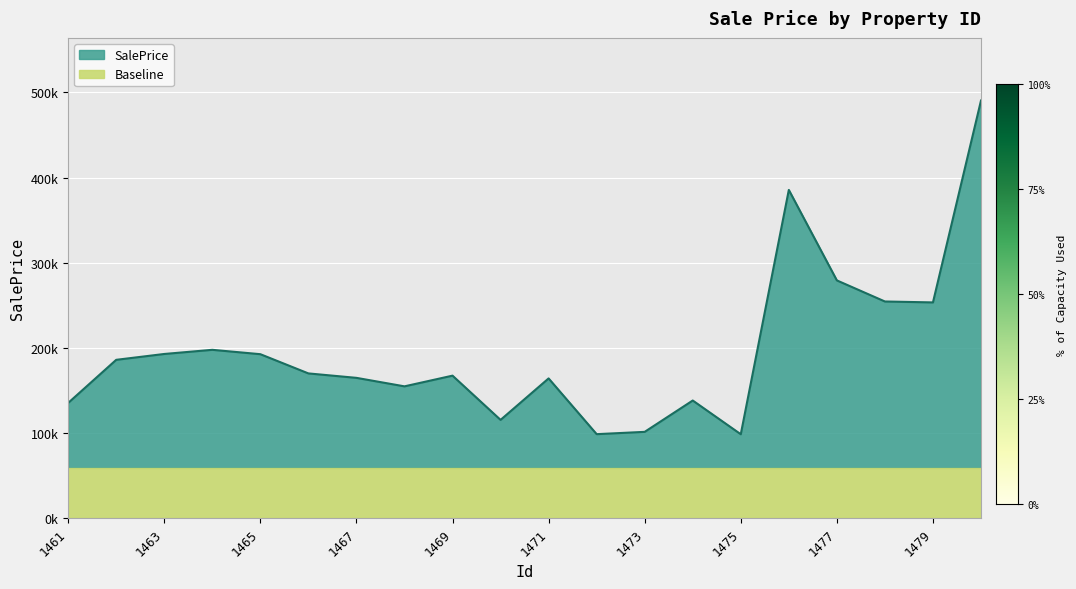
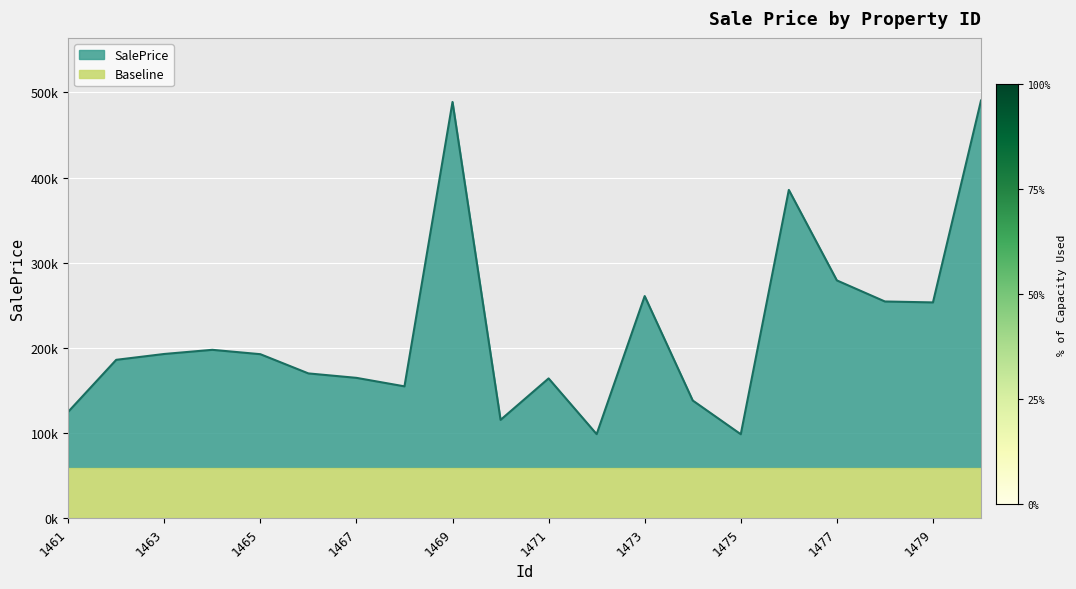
SalePrice, 1461: 140000 -> 120000
SalePrice, 1469: 170000 -> 490000
SalePrice, 1473: 100000 -> 260000
